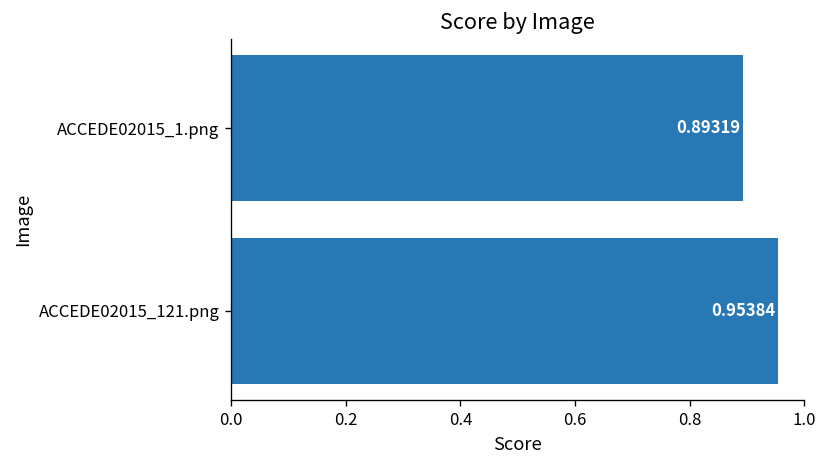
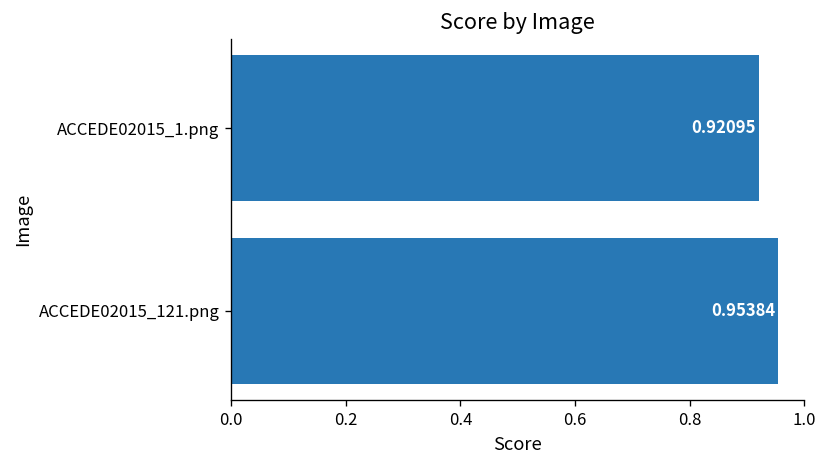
ACCEDE02015_1.png: 0.89319 -> 0.92095
